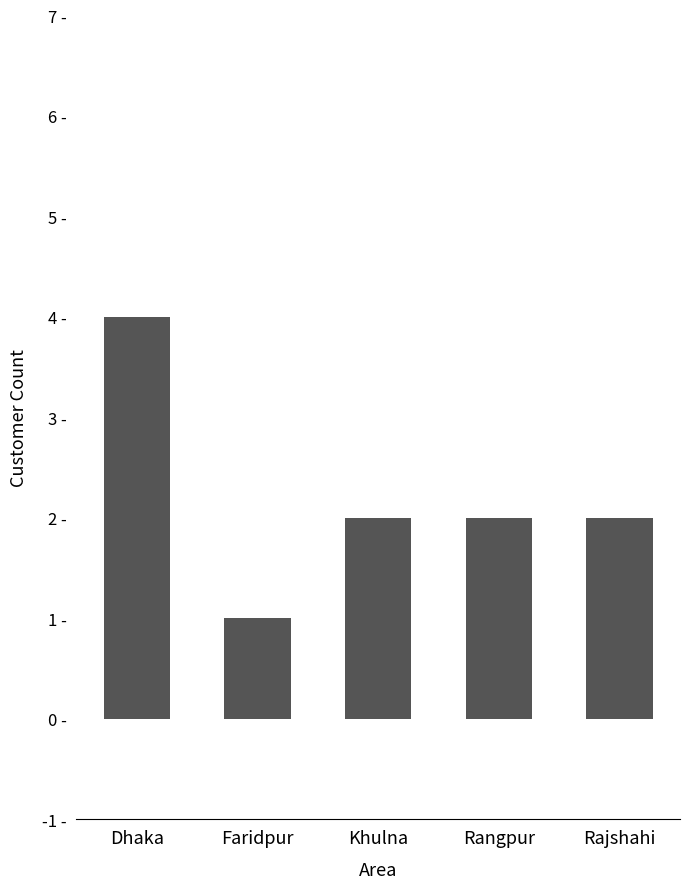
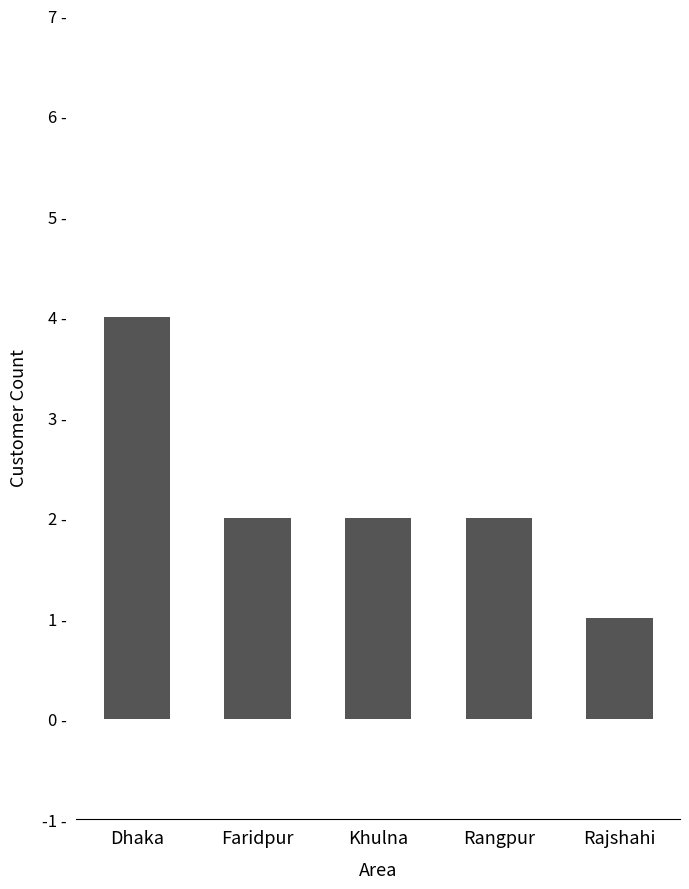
Faridpur: 1 - -> 2 -
Rajshahi: 2 - -> 1 -
